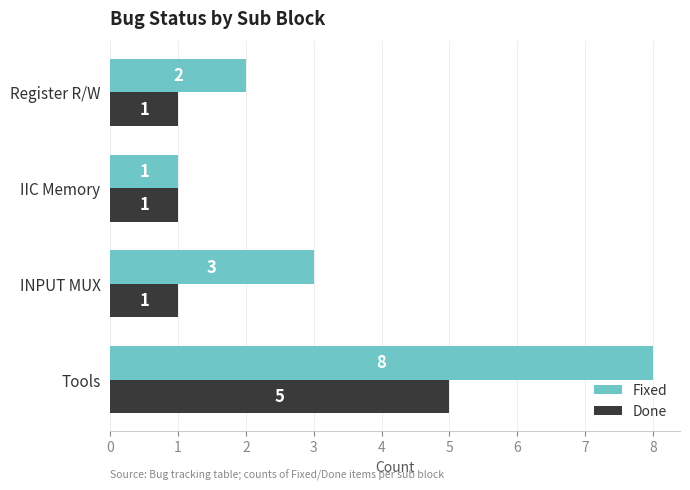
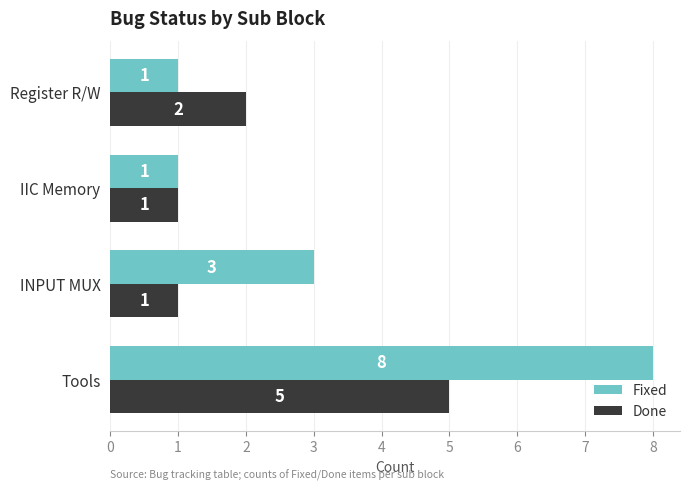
Fixed, Register R/W: 2 -> 1
Done, Register R/W: 1 -> 2
